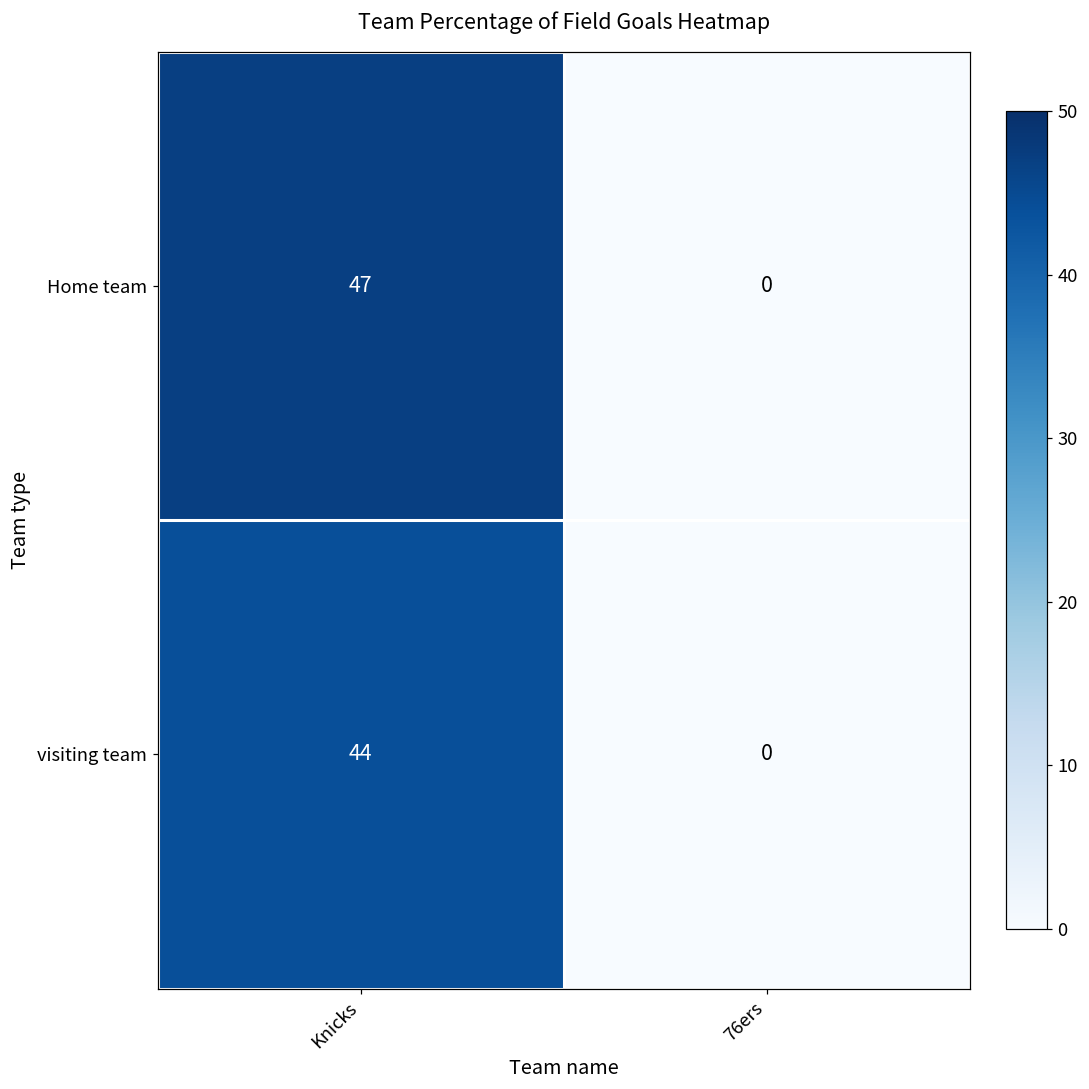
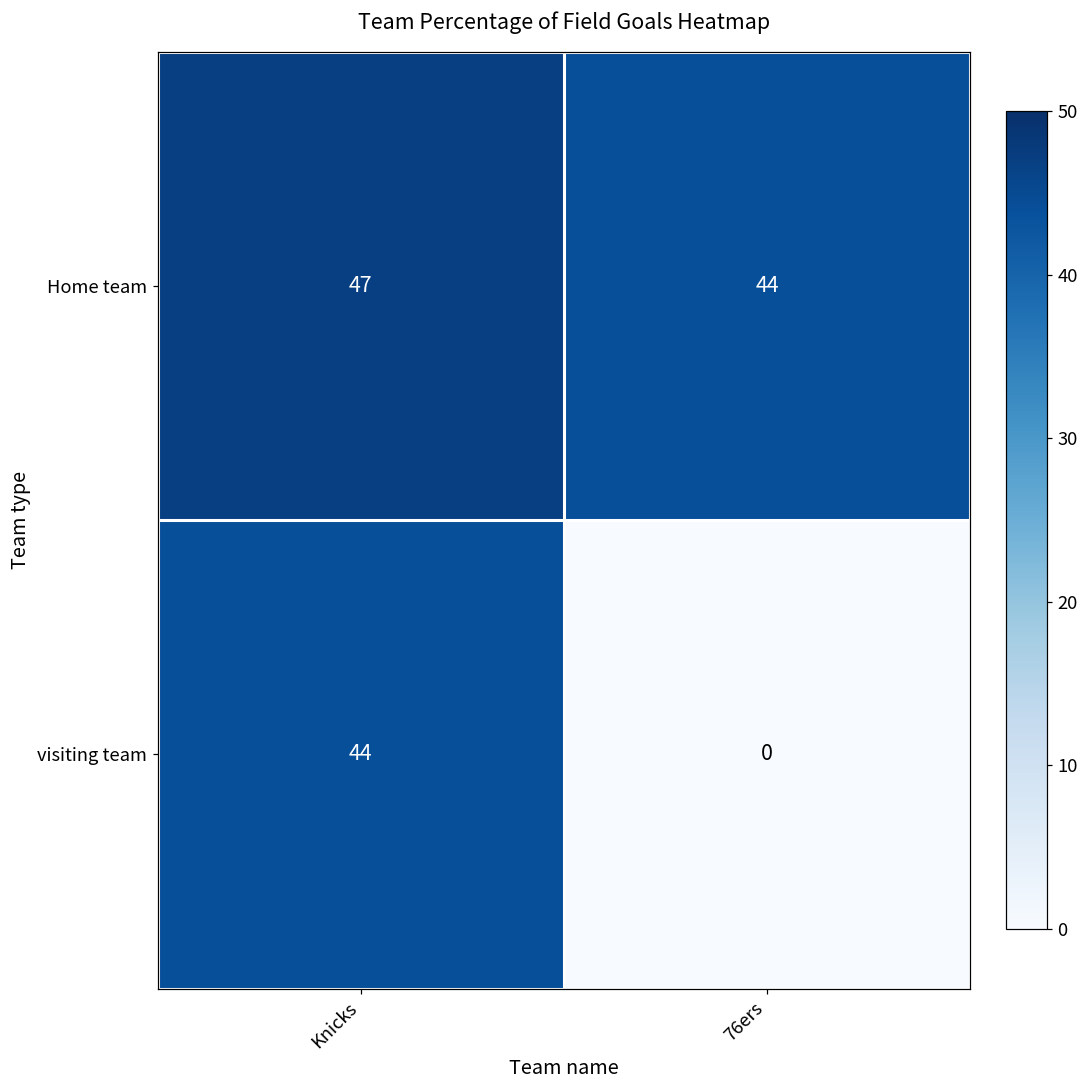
Home team, 76ers: 0 -> 44
